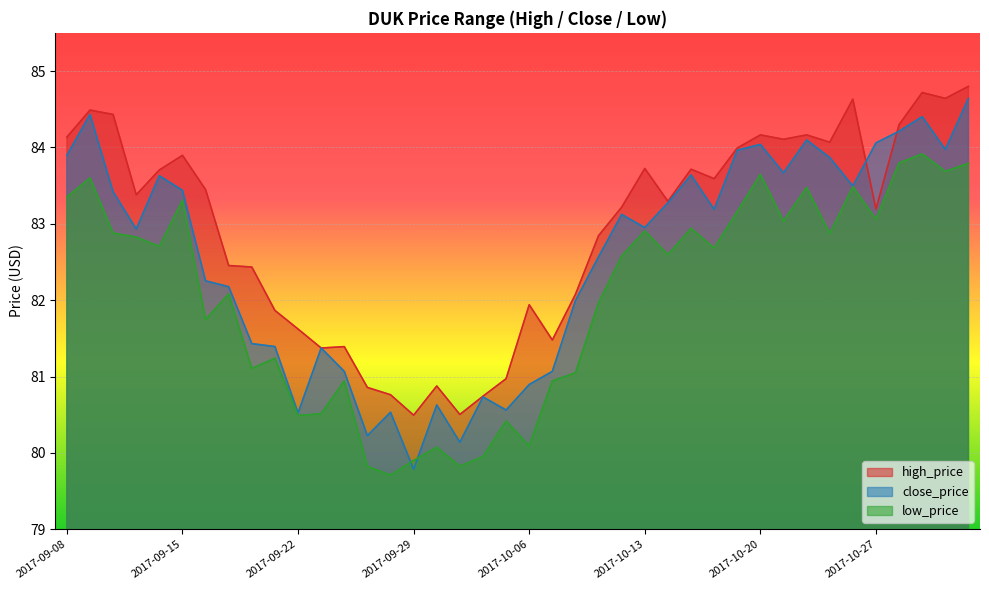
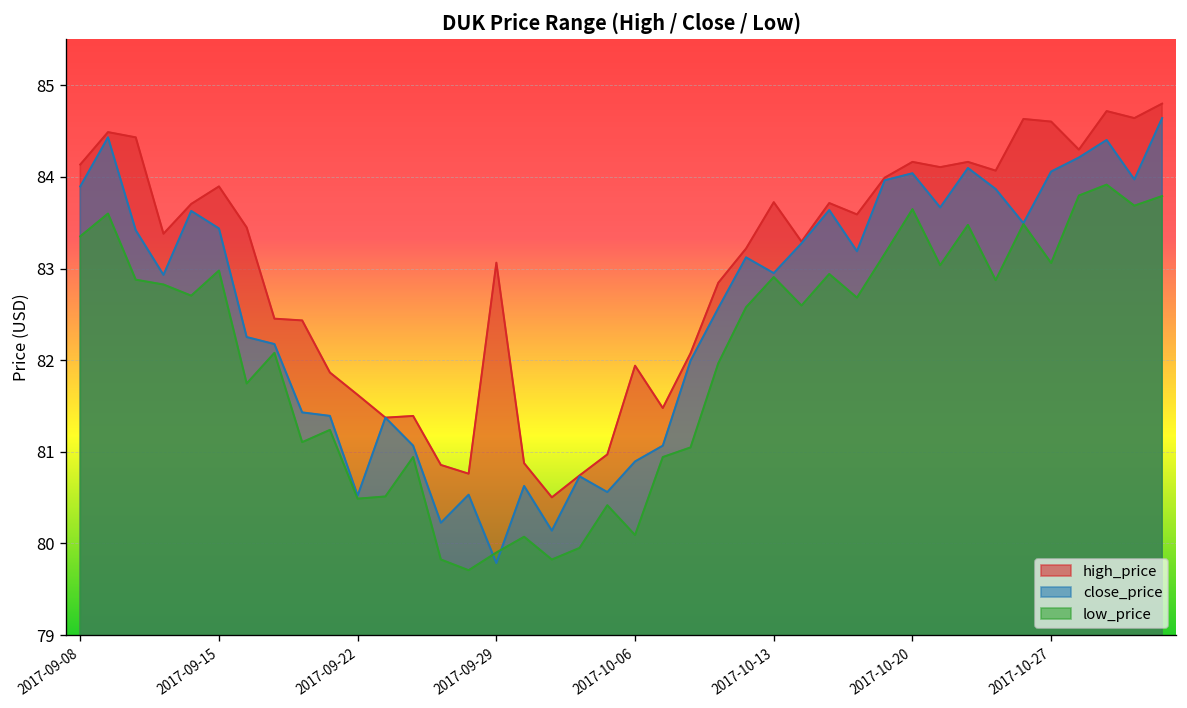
low_price, 2017-09-15: 83.3 -> 83.0
high_price, 2017-09-29: 80.5 -> 83.1
high_price, 2017-10-27: 83.2 -> 84.6
